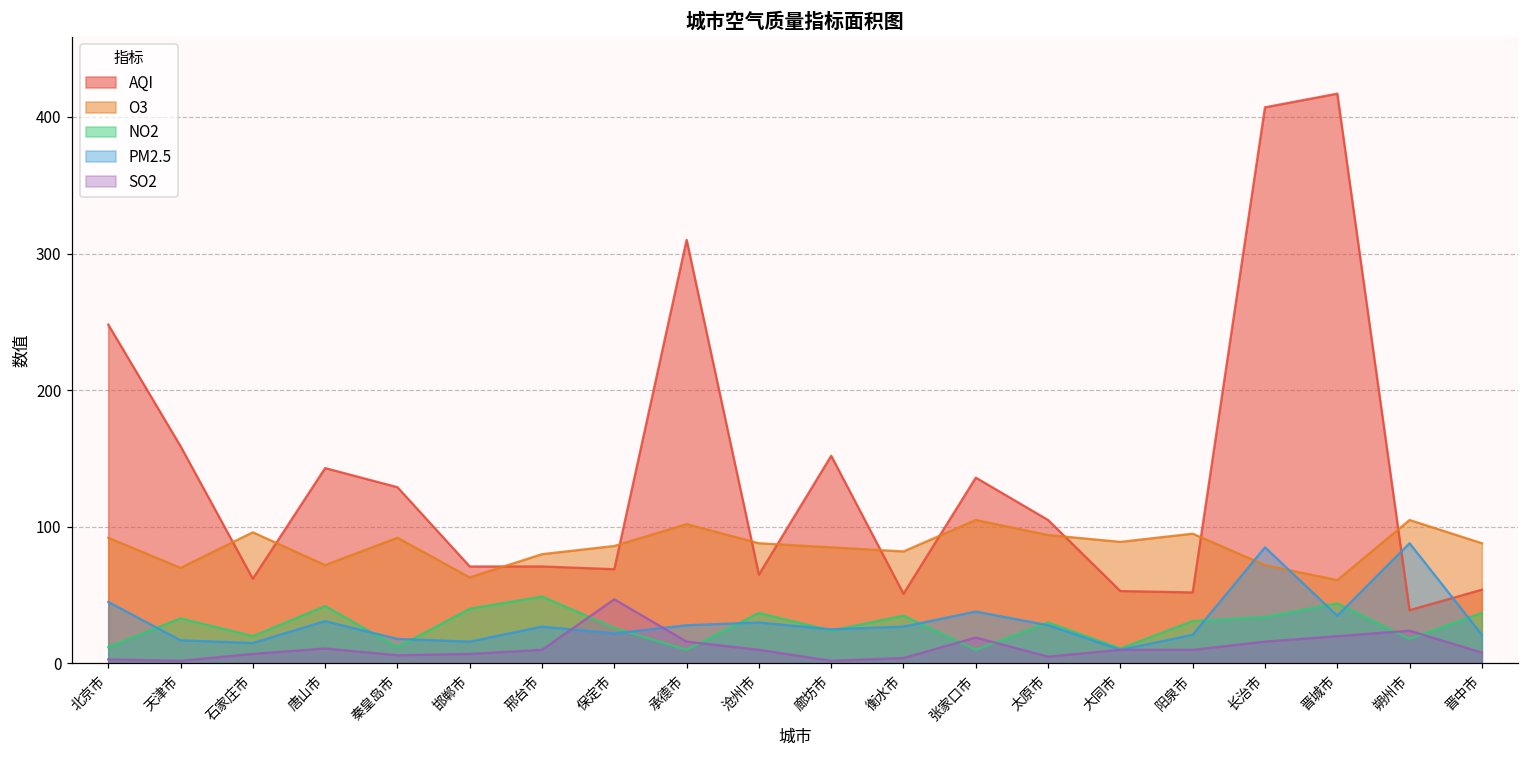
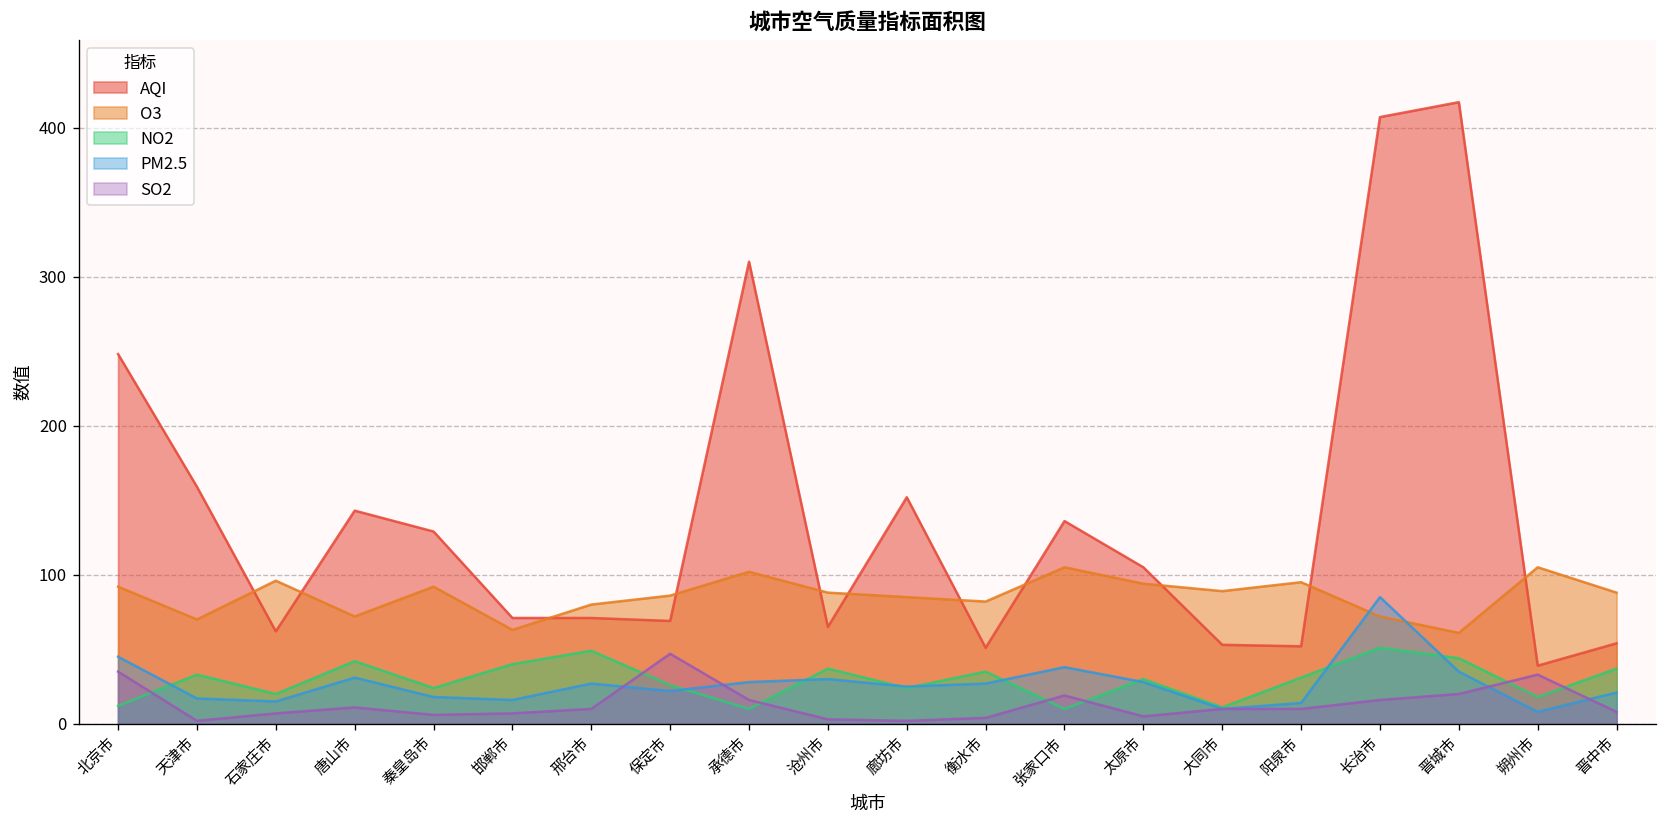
SO2, 北京市: 3 -> 35
NO2, 秦皇岛市: 12 -> 24
SO2, 沧州市: 10 -> 3
PM2.5, 阳泉市: 21 -> 14
NO2, 长治市: 34 -> 51
PM2.5, 朔州市: 88 -> 8
SO2, 朔州市: 24 -> 33
